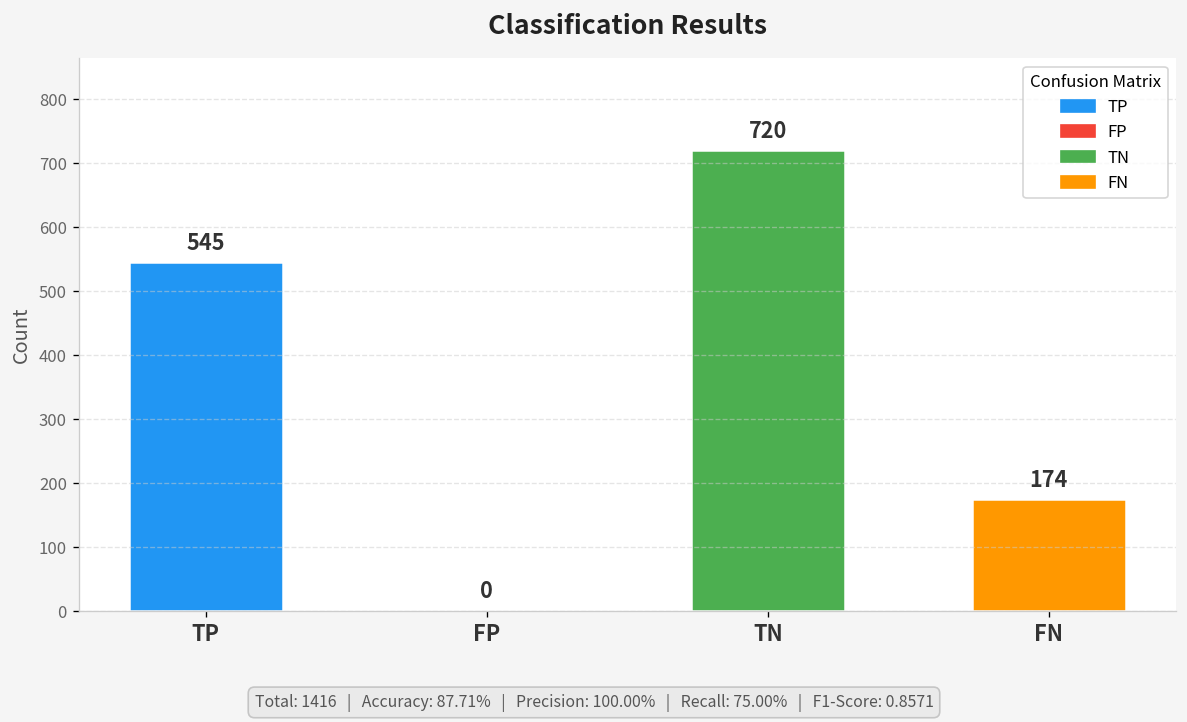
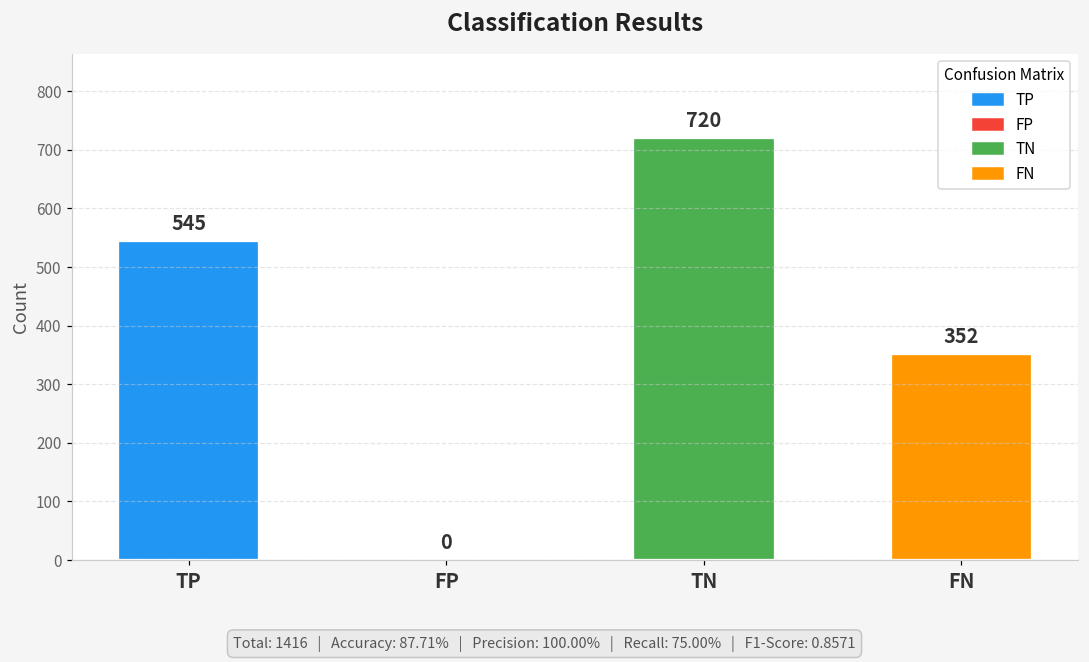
FN: 174 -> 352
